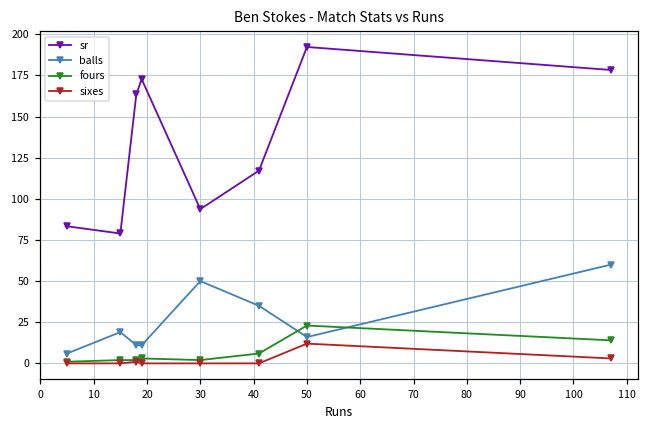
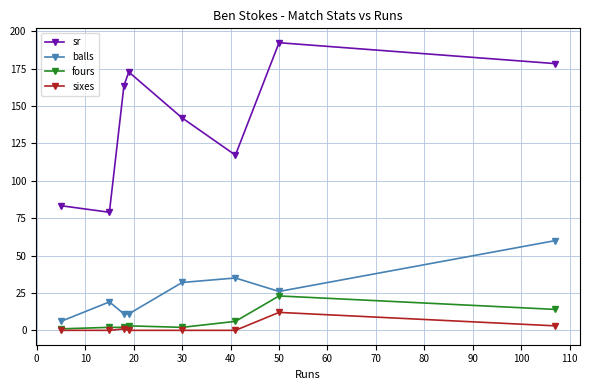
sr, 30: 94 -> 142
balls, 30: 50 -> 32
balls, 50: 16 -> 26
